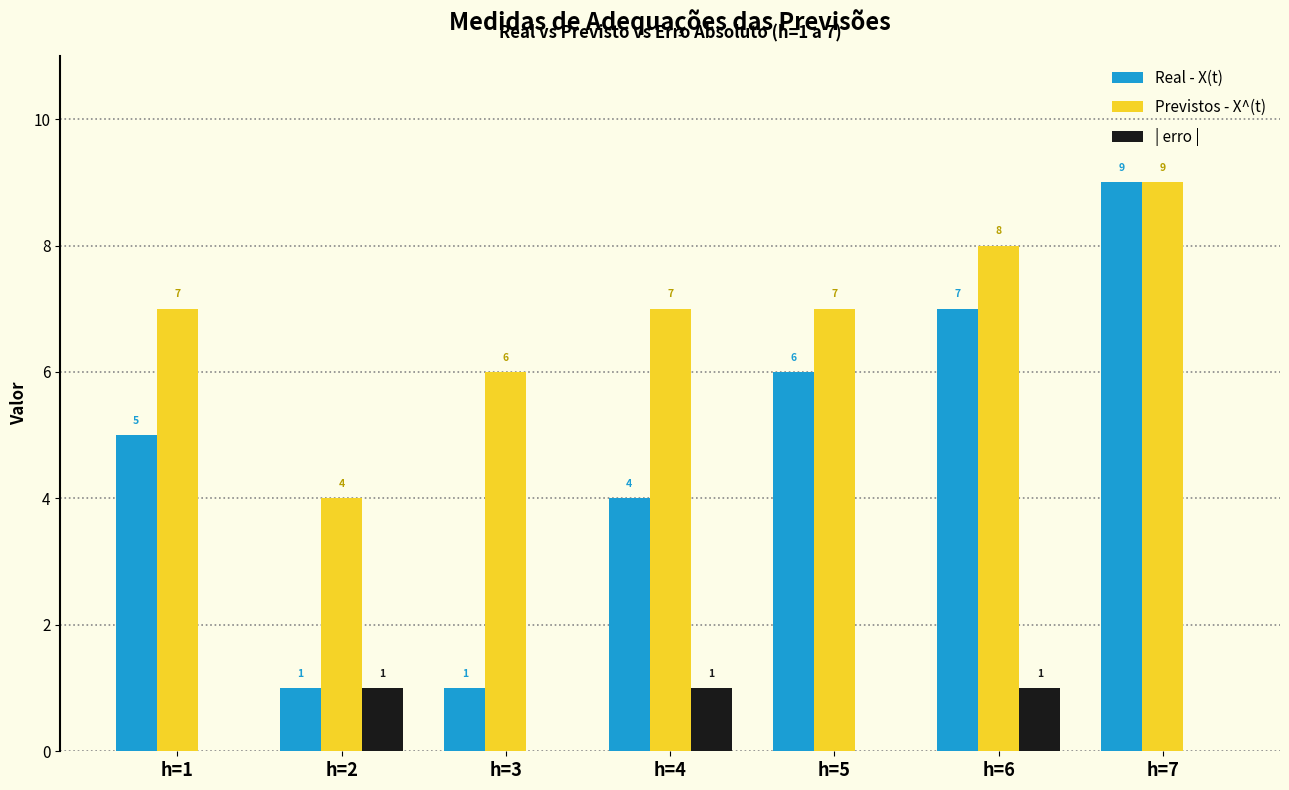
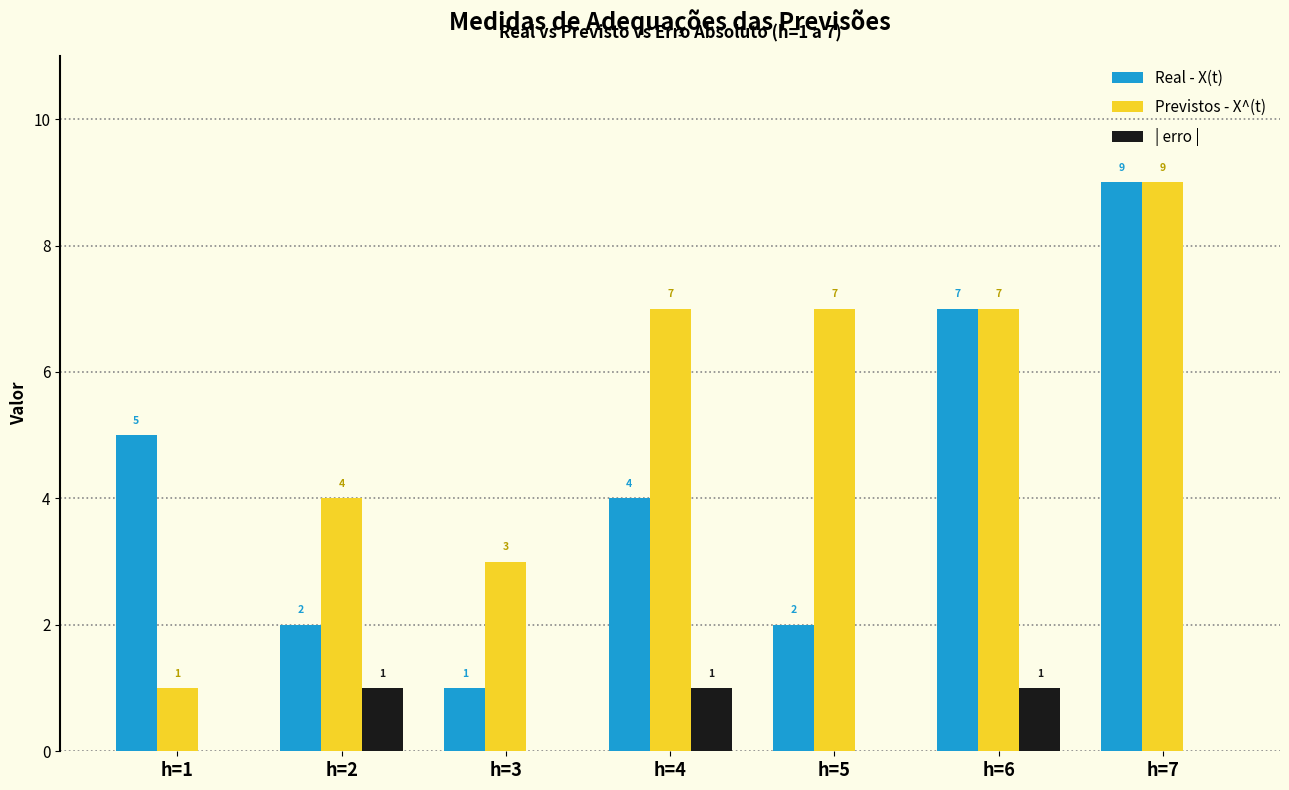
Previstos - X^(t), h=1: 7 -> 1
Real - X(t), h=2: 1 -> 2
Previstos - X^(t), h=3: 6 -> 3
Real - X(t), h=5: 6 -> 2
Previstos - X^(t), h=6: 8 -> 7
